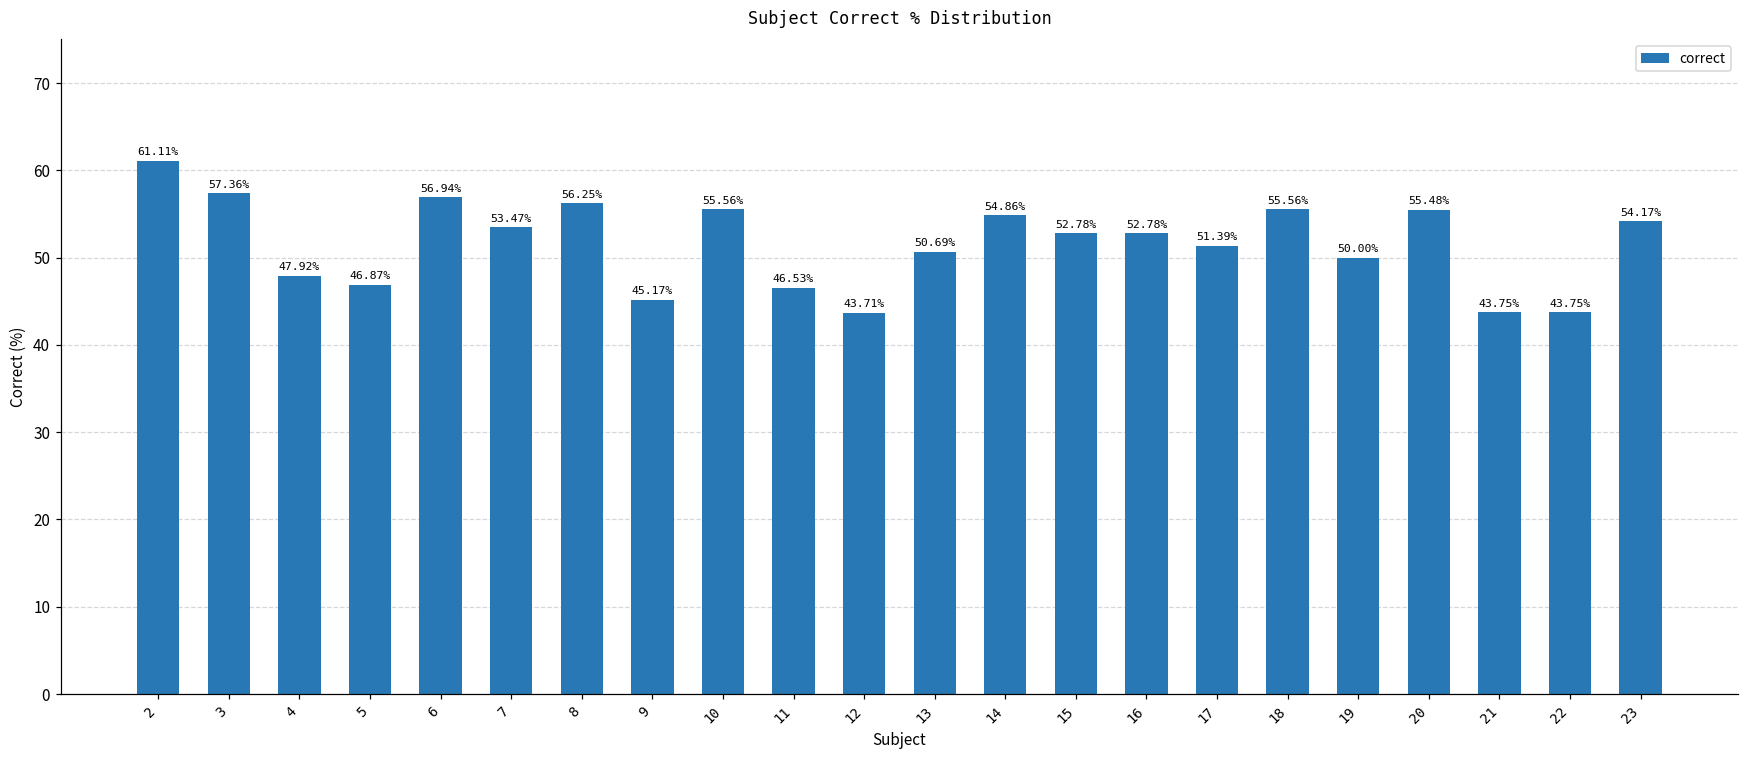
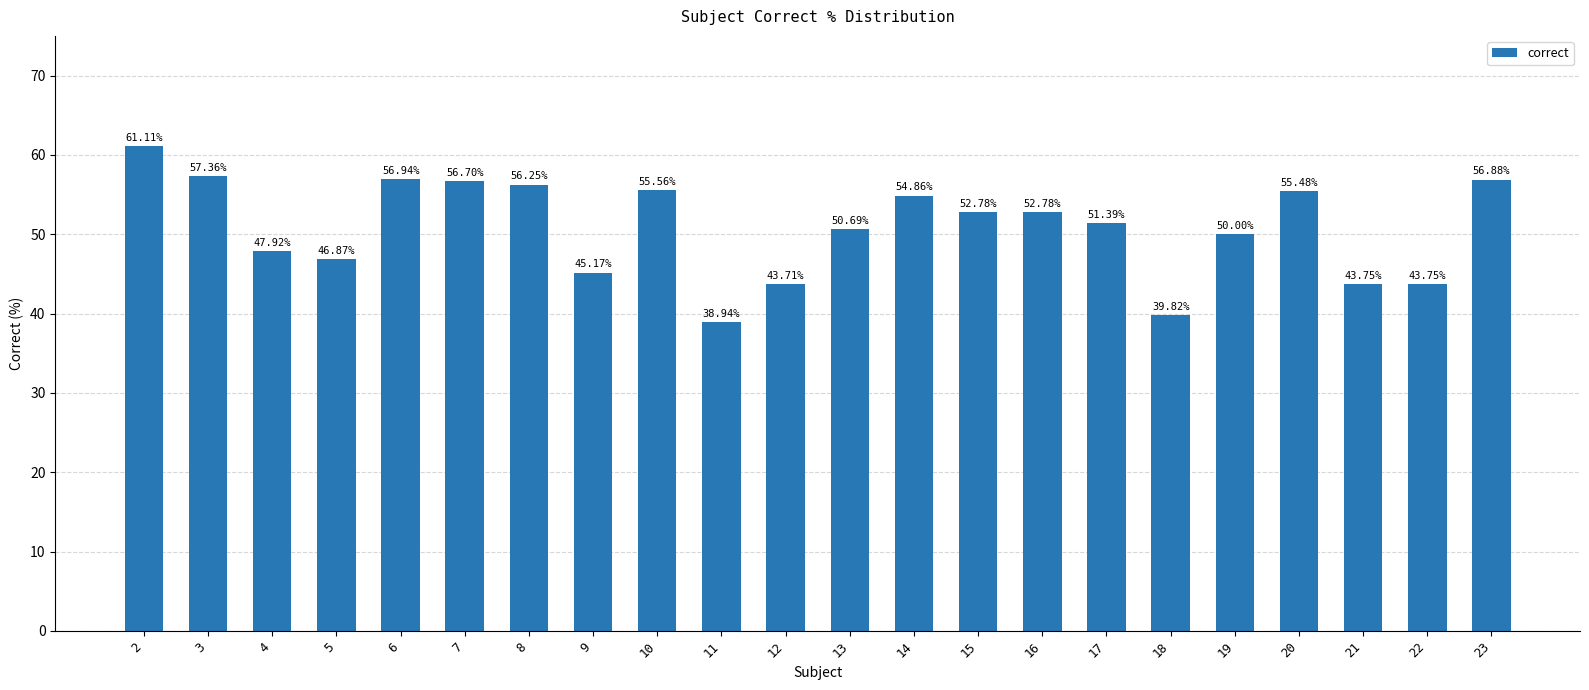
7: 53.47% -> 56.70%
11: 46.53% -> 38.94%
18: 55.56% -> 39.82%
23: 54.17% -> 56.88%
